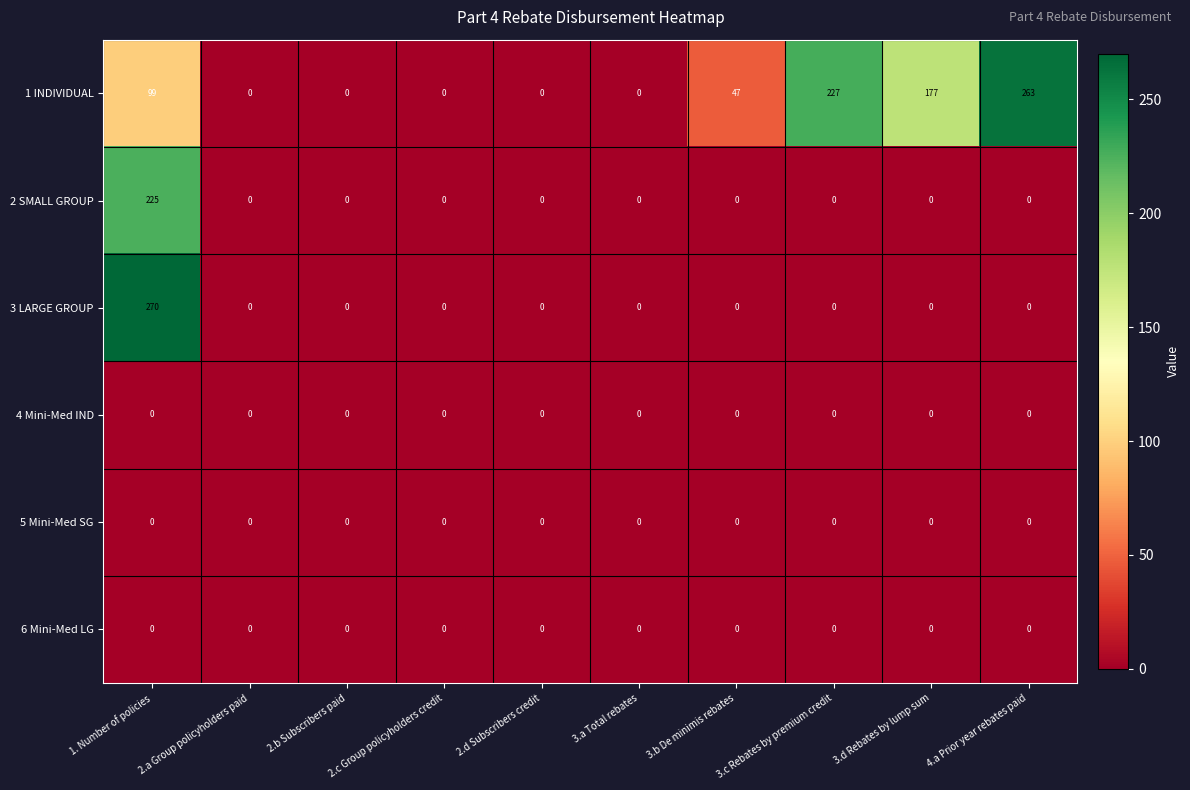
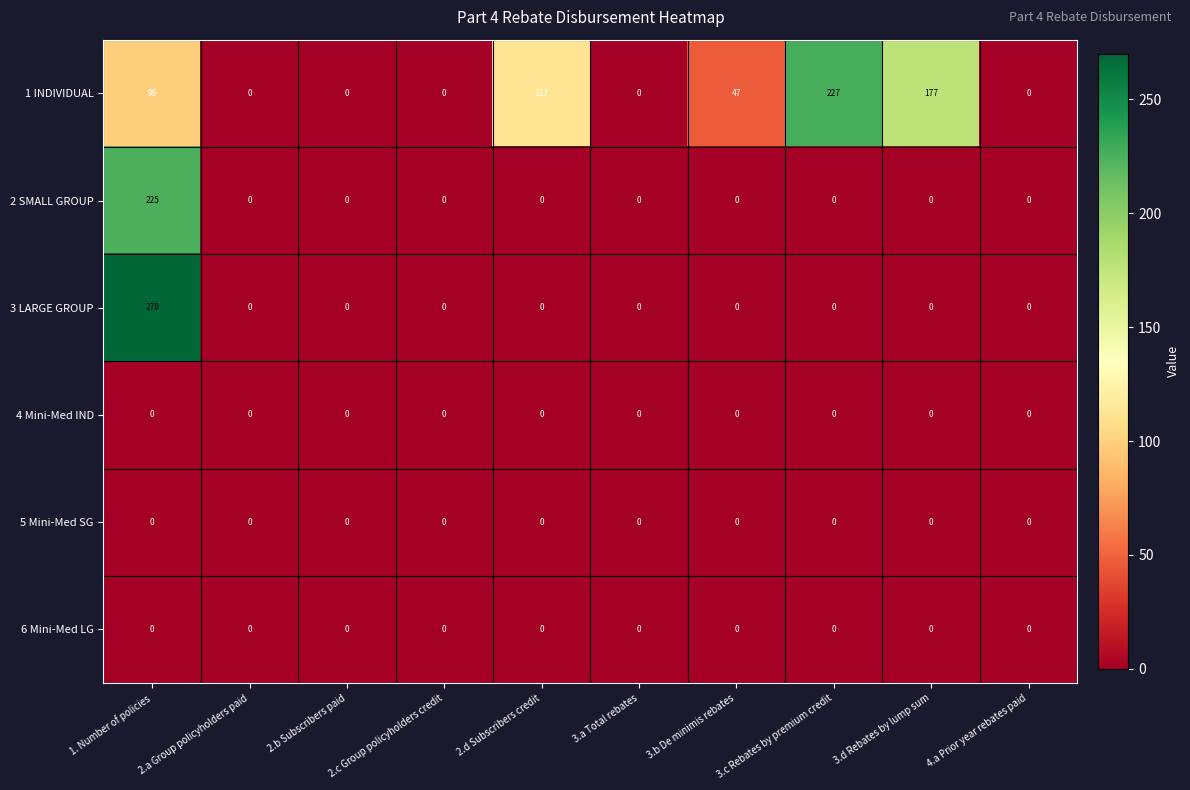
1 INDIVIDUAL, 2.d Subscribers credit: 0 -> 112
1 INDIVIDUAL, 4.a Prior year rebates paid: 263 -> 0
